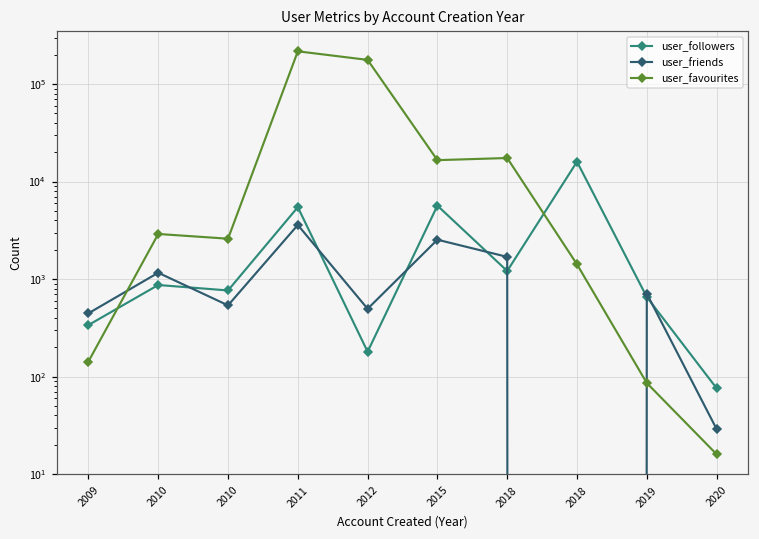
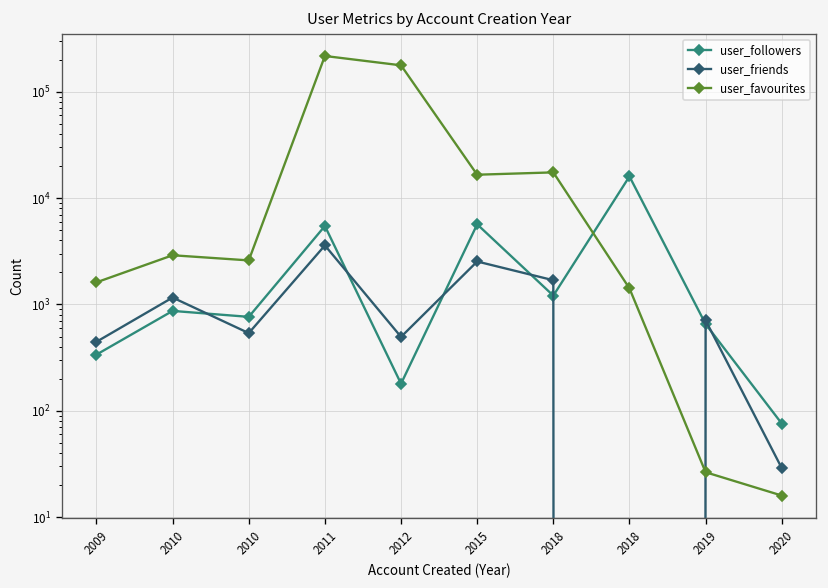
user_favourites, 2009: 140 -> 1600
user_favourites, 2019: 90 -> 27
